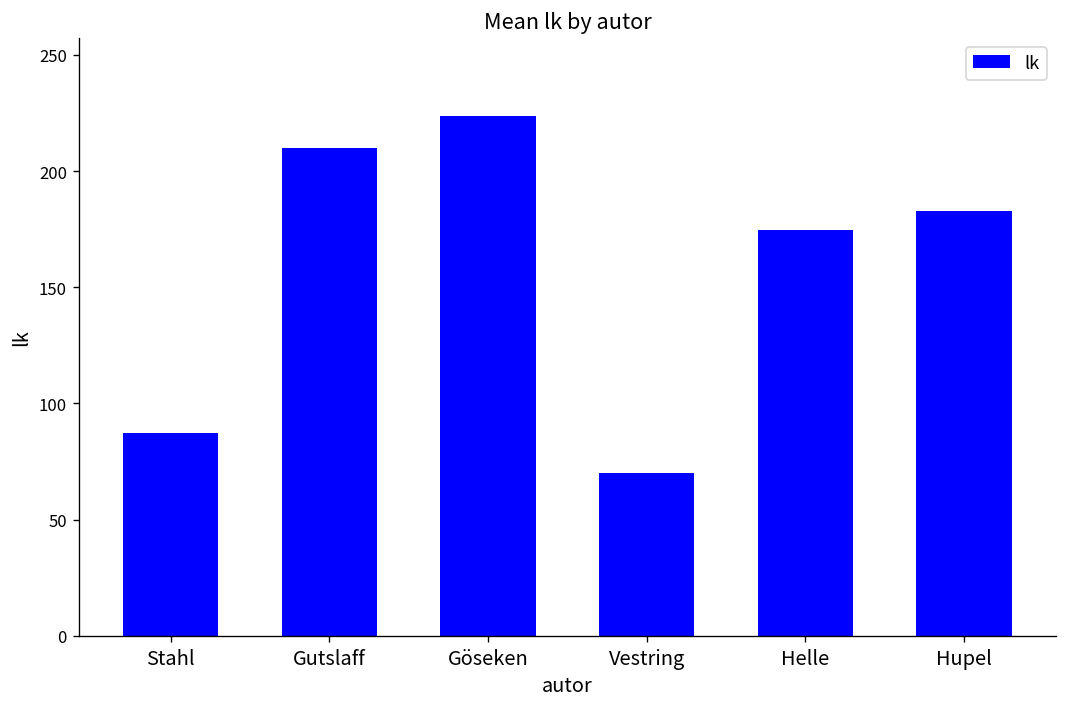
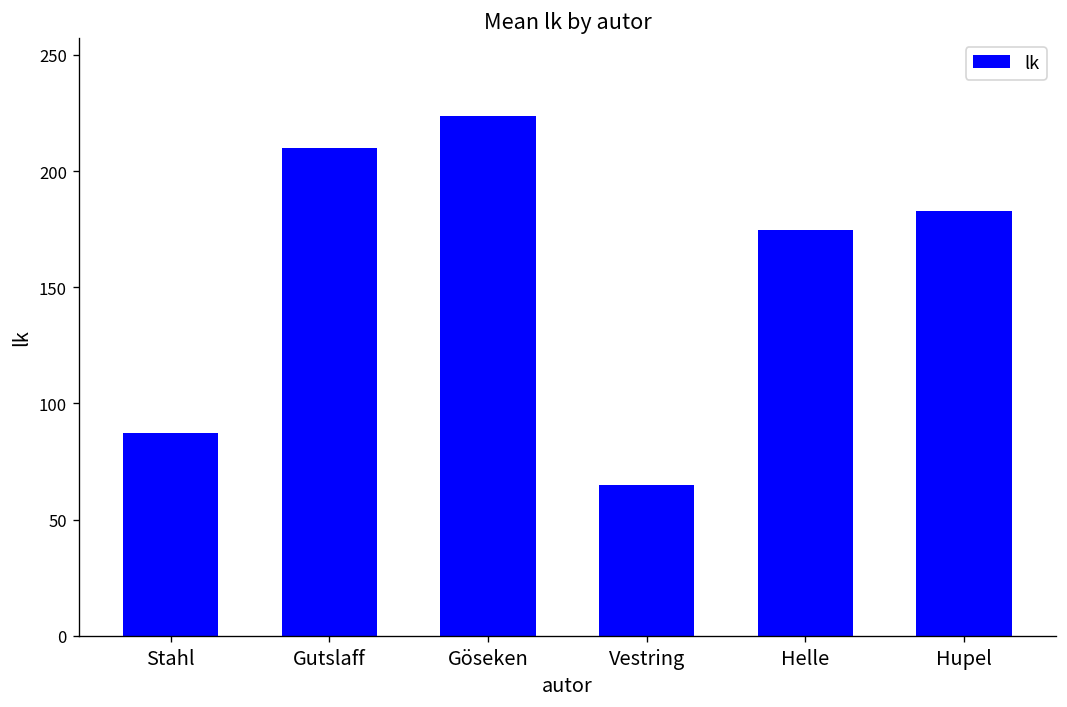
Vestring: 70 -> 65
